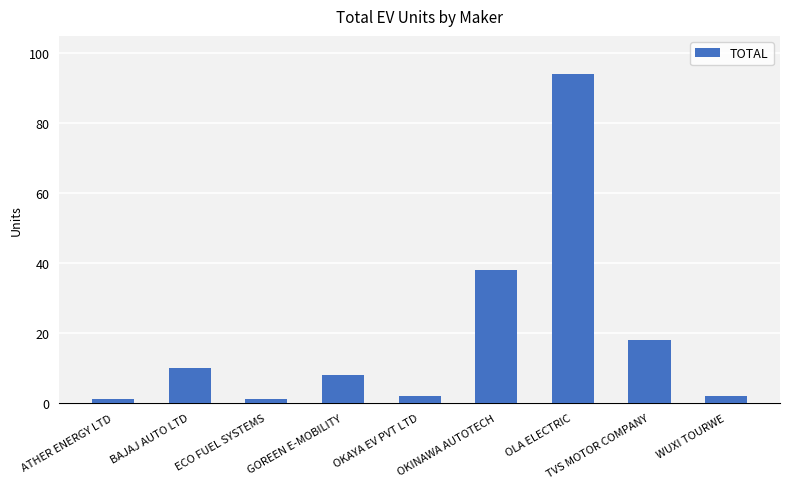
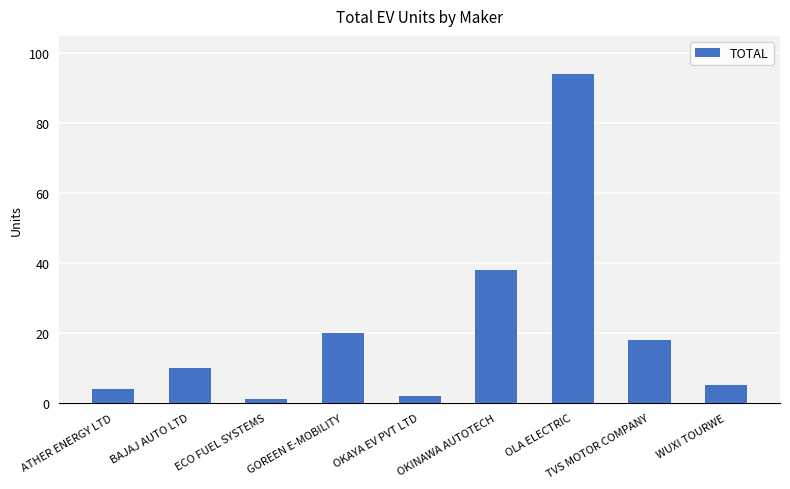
ATHER ENERGY LTD: 1 -> 4
GOREEN E-MOBILITY: 8 -> 20
WUXI TOURWE: 2 -> 5
